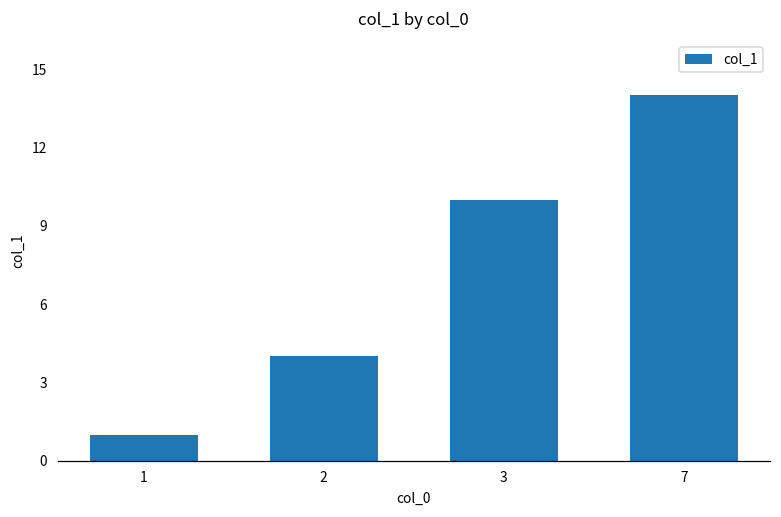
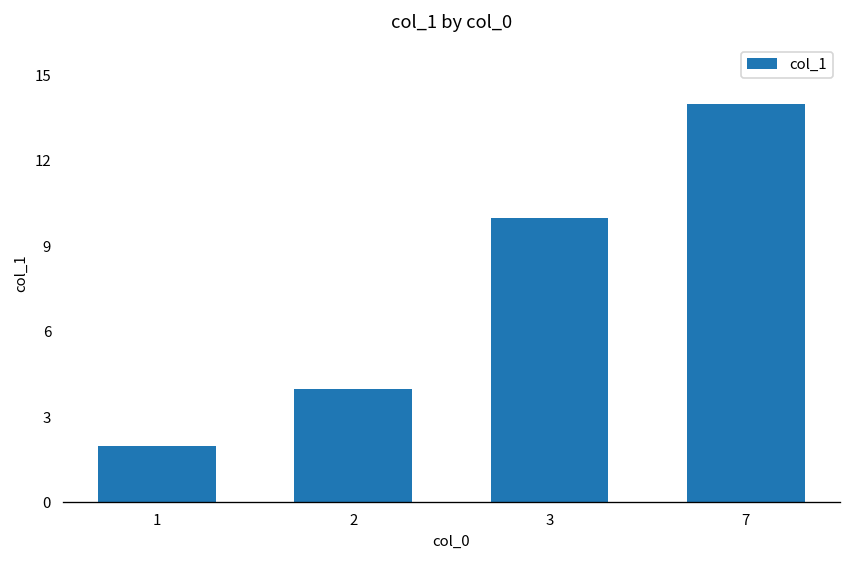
1: 1 -> 2
